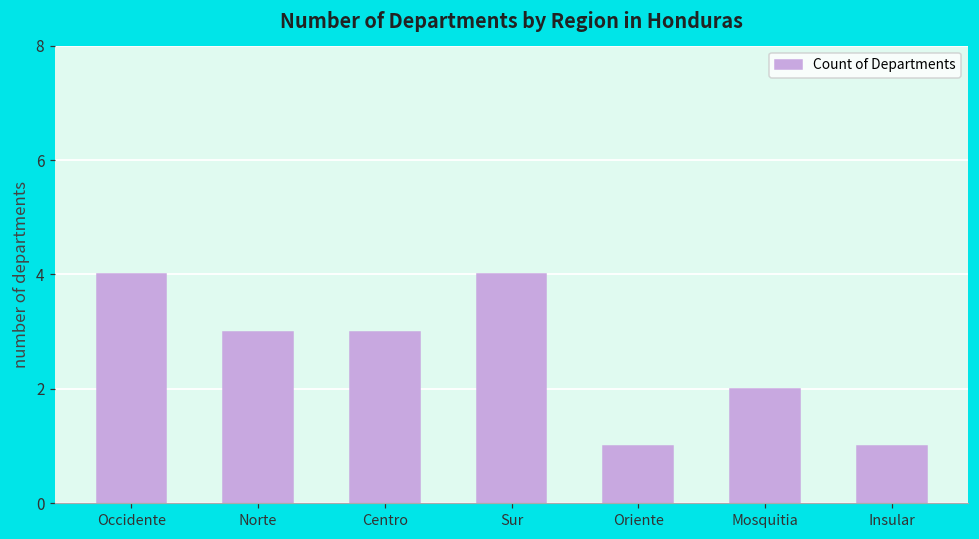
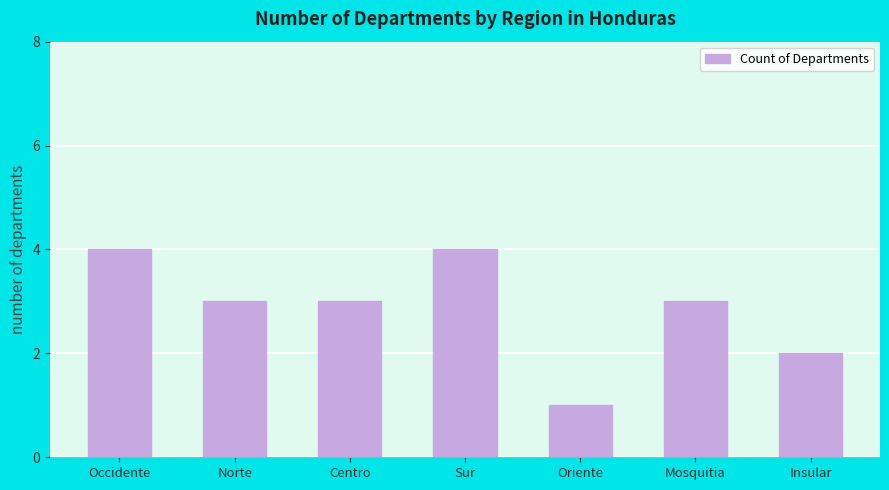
Mosquitia: 2 -> 3
Insular: 1 -> 2
